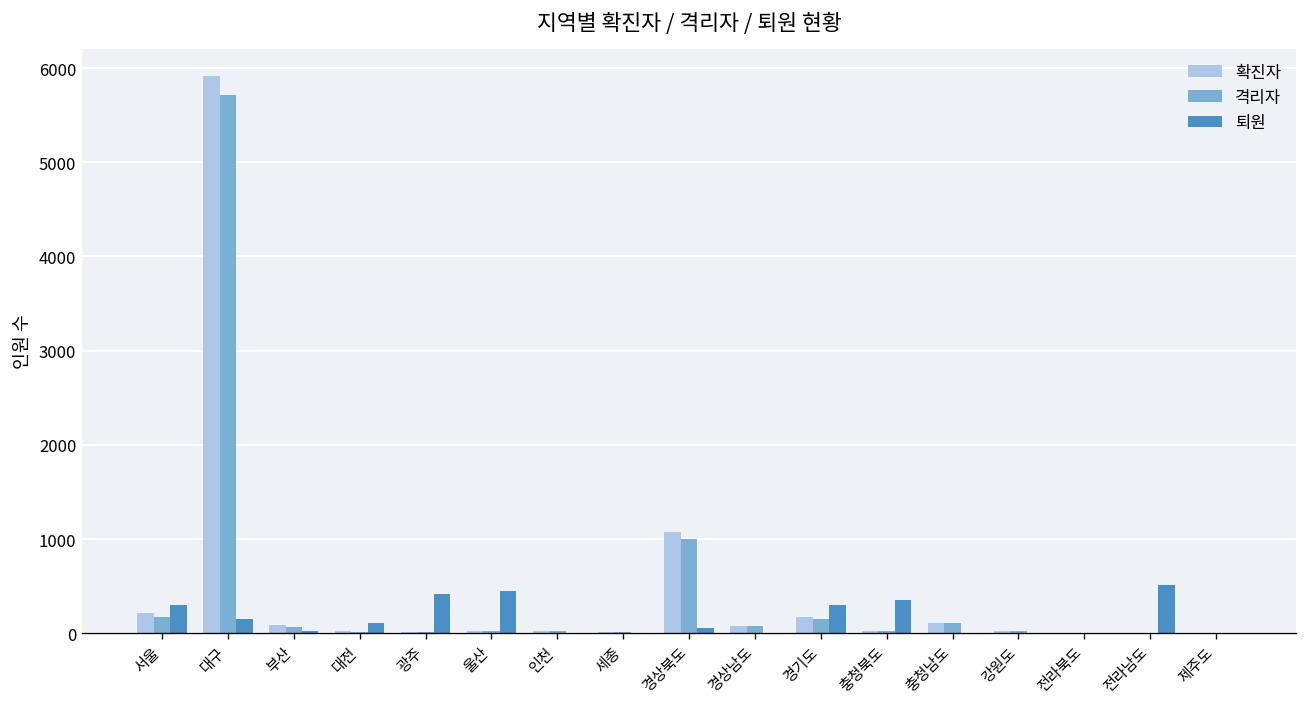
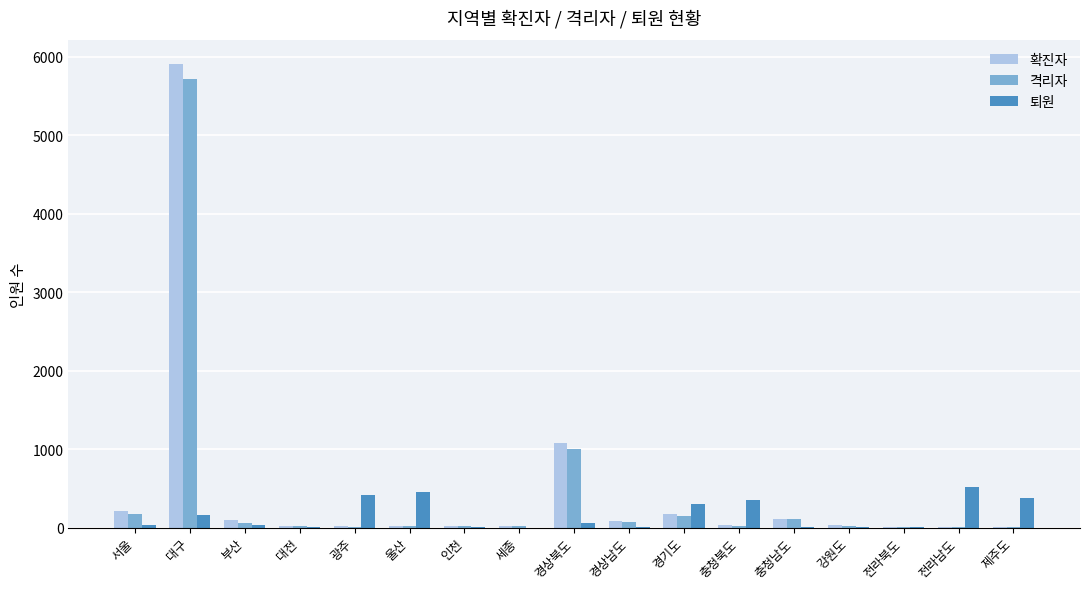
퇴원, 서울: 300 -> 0
퇴원, 대전: 100 -> 0
퇴원, 제주도: 0 -> 400
